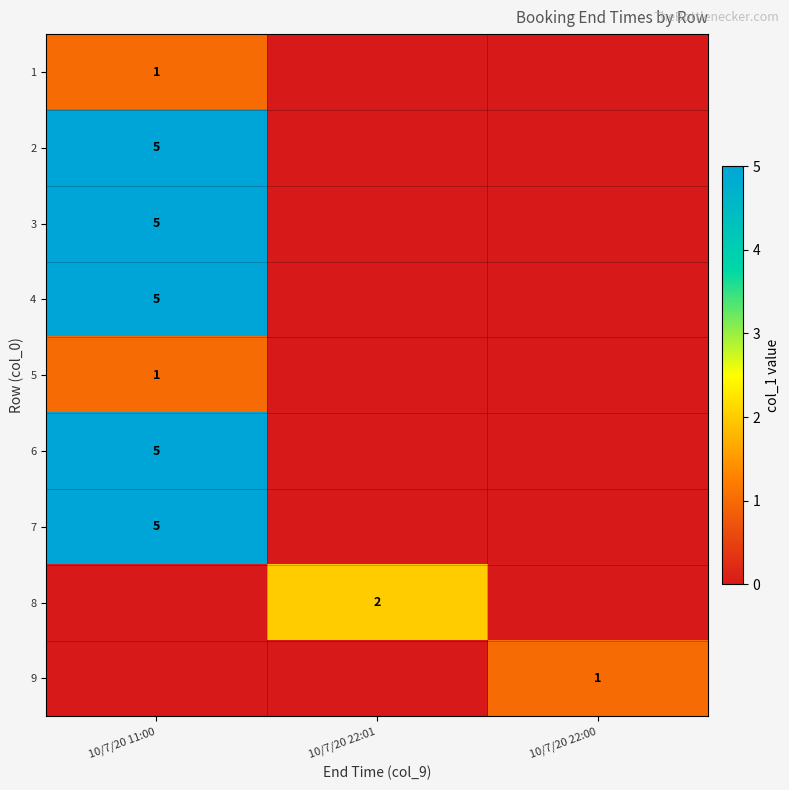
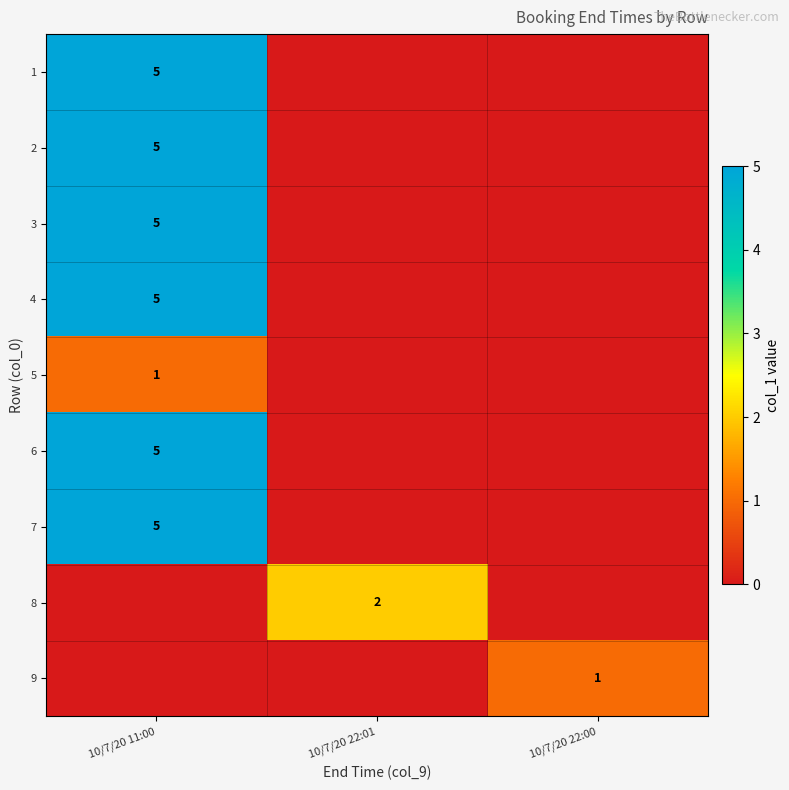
1, 10/7/20 11:00: 1 -> 5
